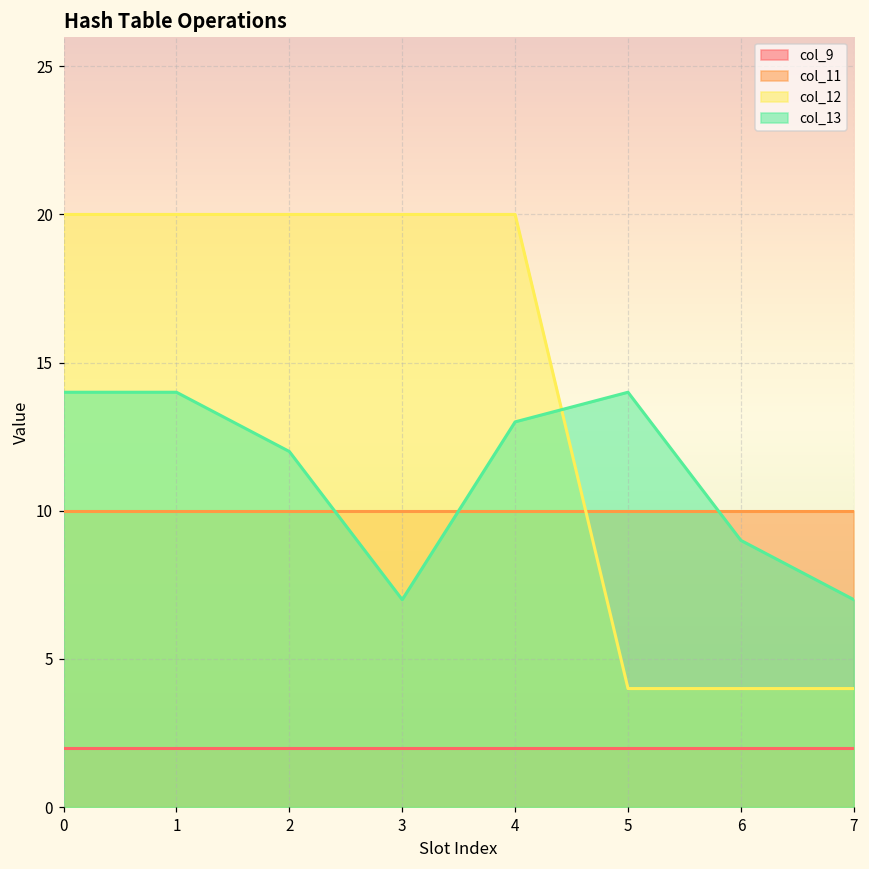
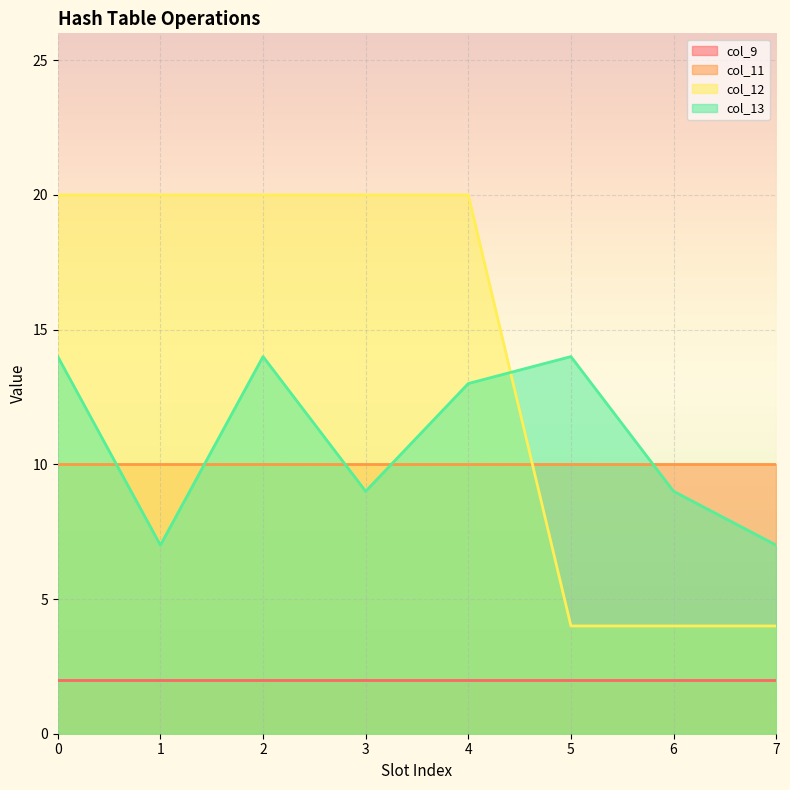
col_13, 1: 14 -> 7
col_13, 2: 12 -> 14
col_13, 3: 7 -> 9
